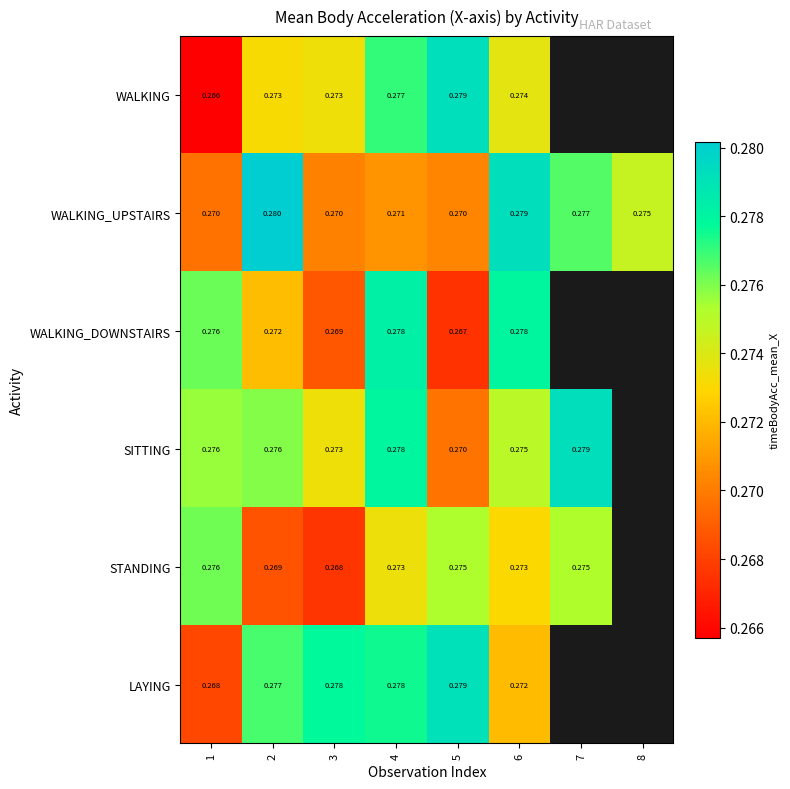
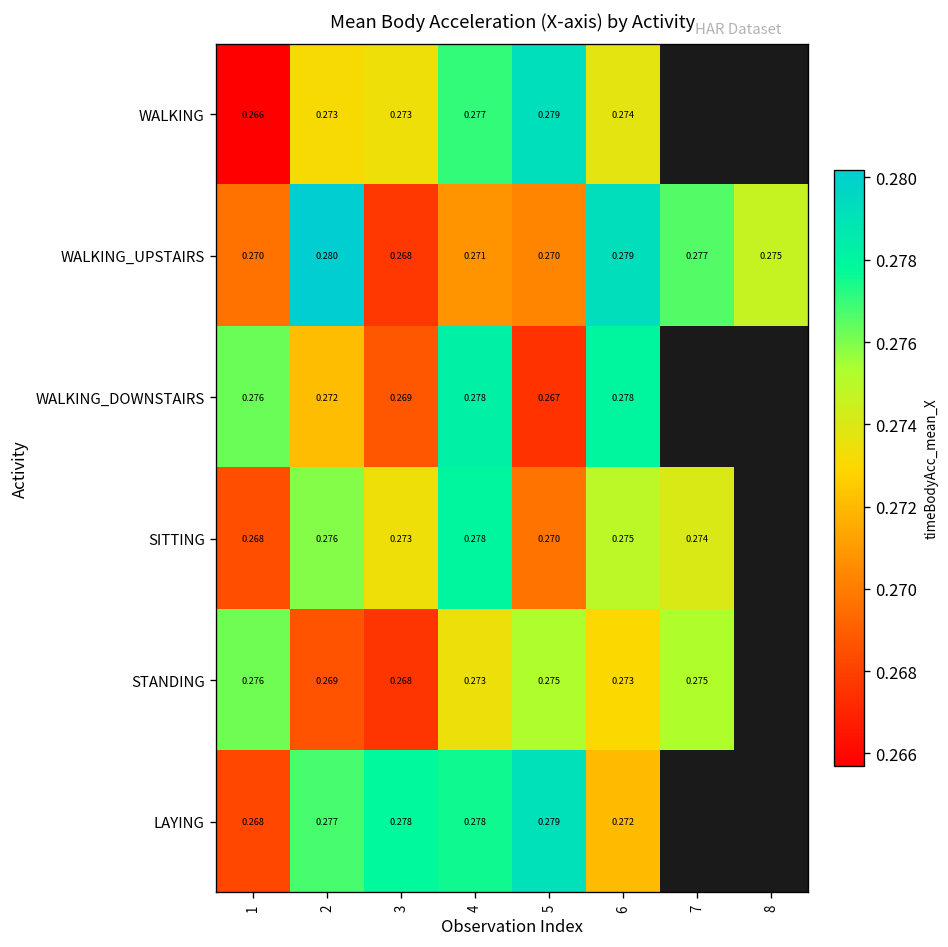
WALKING_UPSTAIRS, 3: 0.270 -> 0.268
SITTING, 1: 0.276 -> 0.268
SITTING, 7: 0.279 -> 0.274
